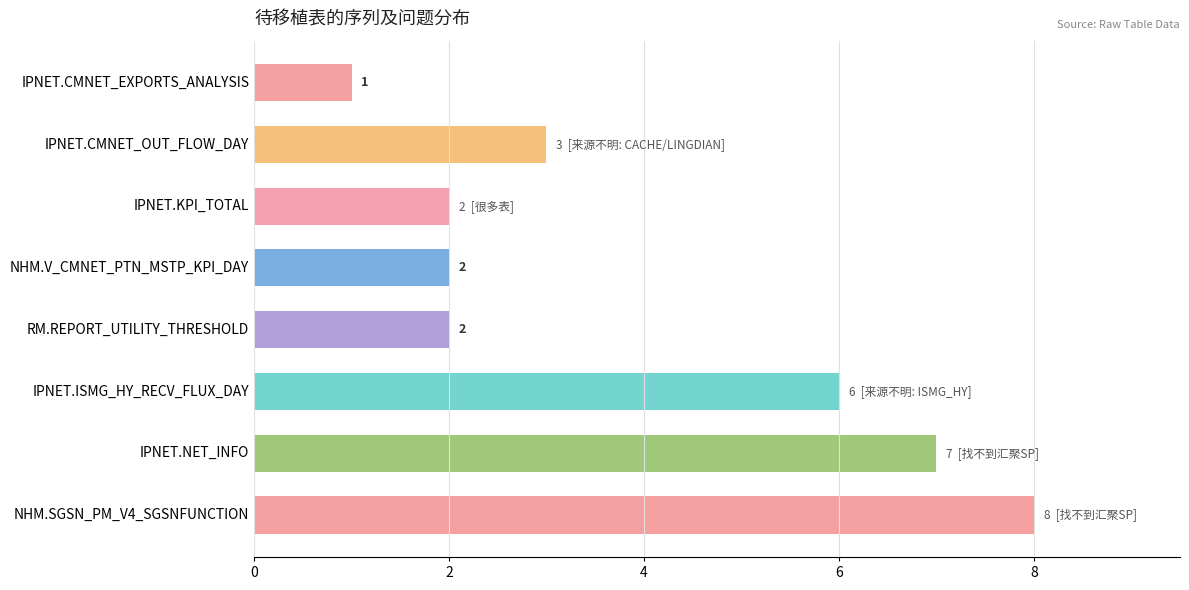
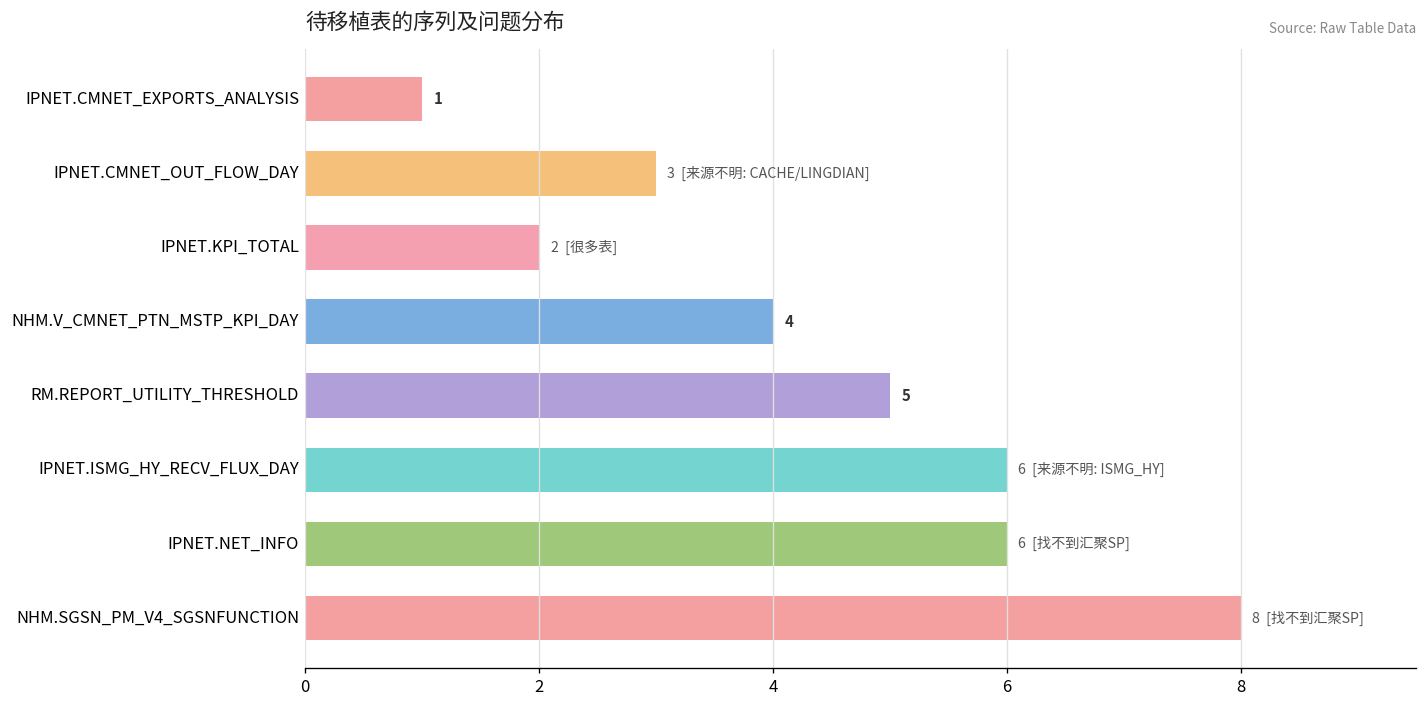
NHM.V_CMNET_PTN_MSTP_KPI_DAY: 2 -> 4
RM.REPORT_UTILITY_THRESHOLD: 2 -> 5
IPNET.NET_INFO: 7 -> 6
